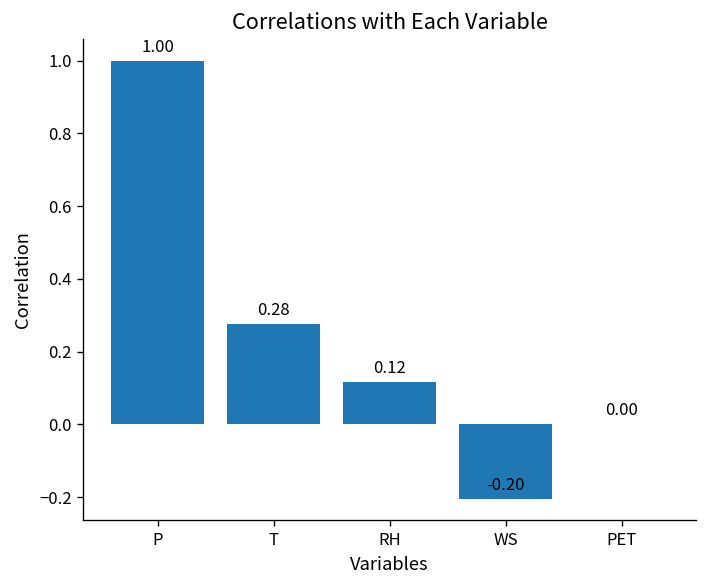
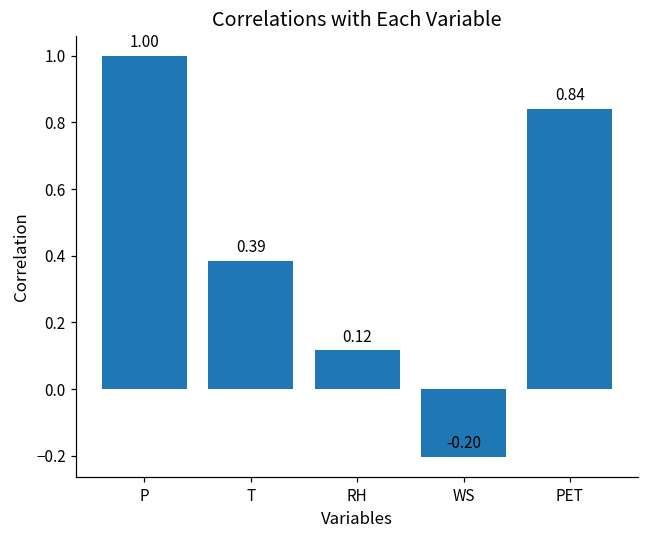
T: 0.28 -> 0.39
PET: 0.00 -> 0.84
